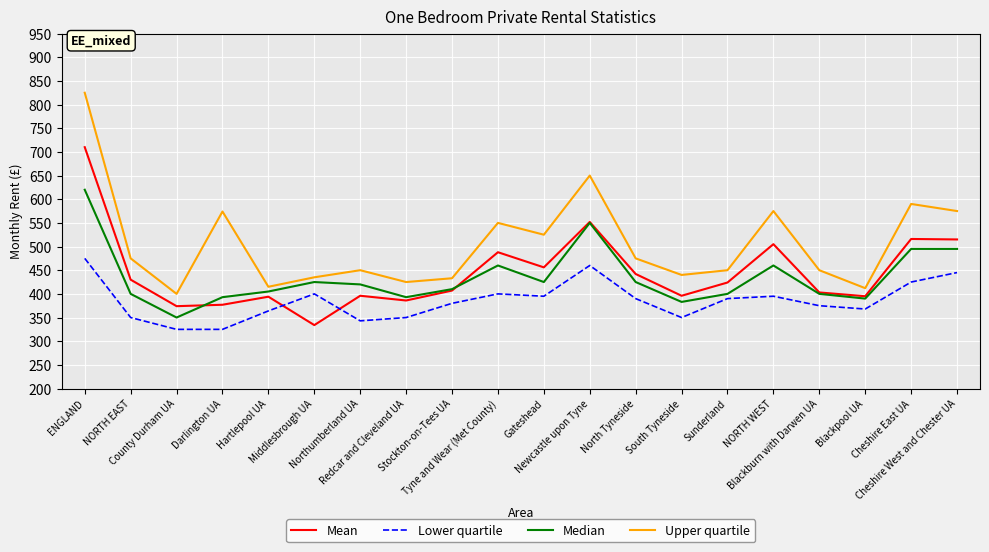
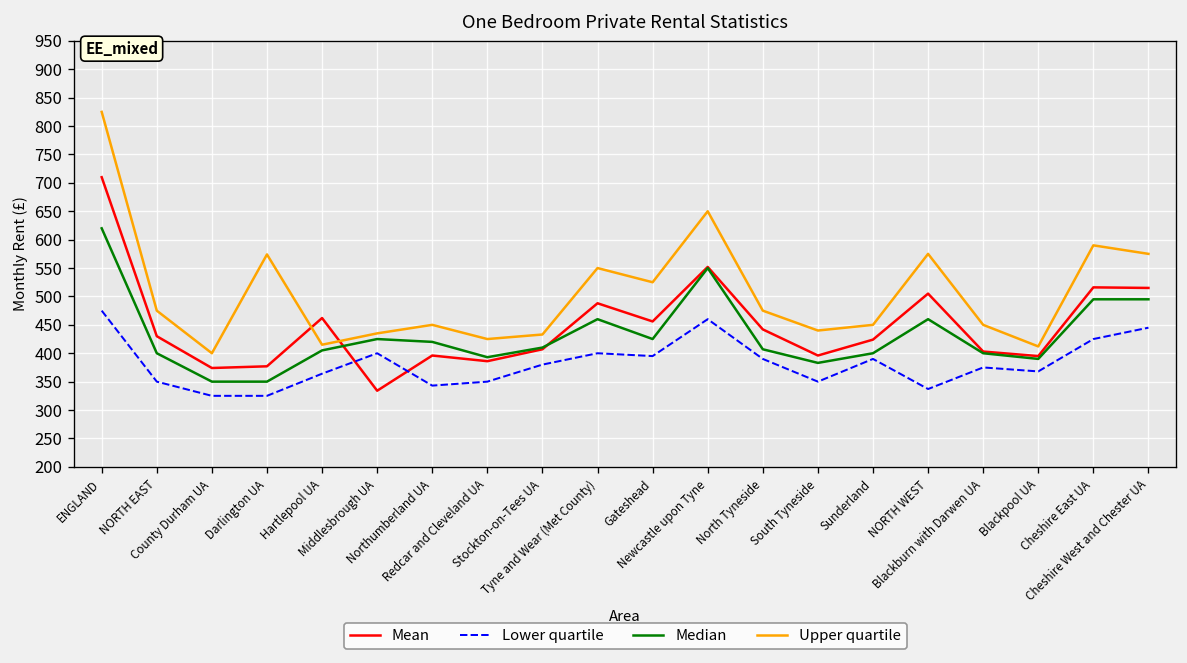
Median, Darlington UA: 390 -> 350
Mean, Hartlepool UA: 390 -> 460
Median, North Tyneside: 430 -> 410
Lower quartile, NORTH WEST: 400 -> 340
